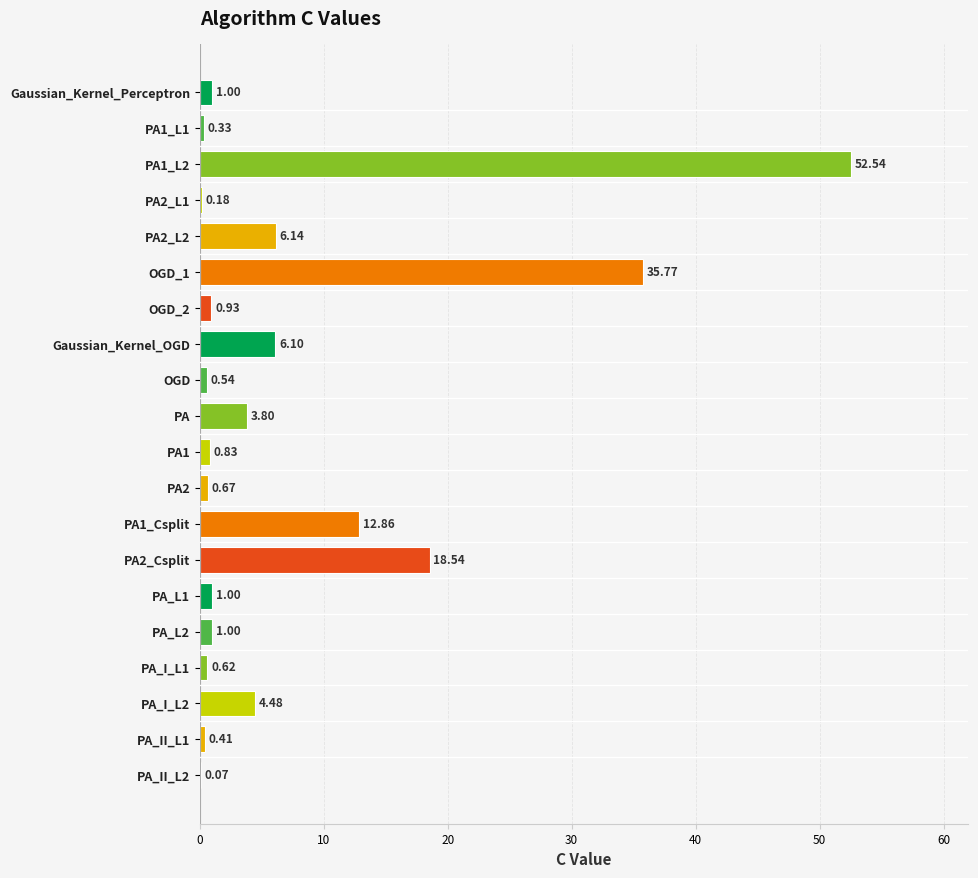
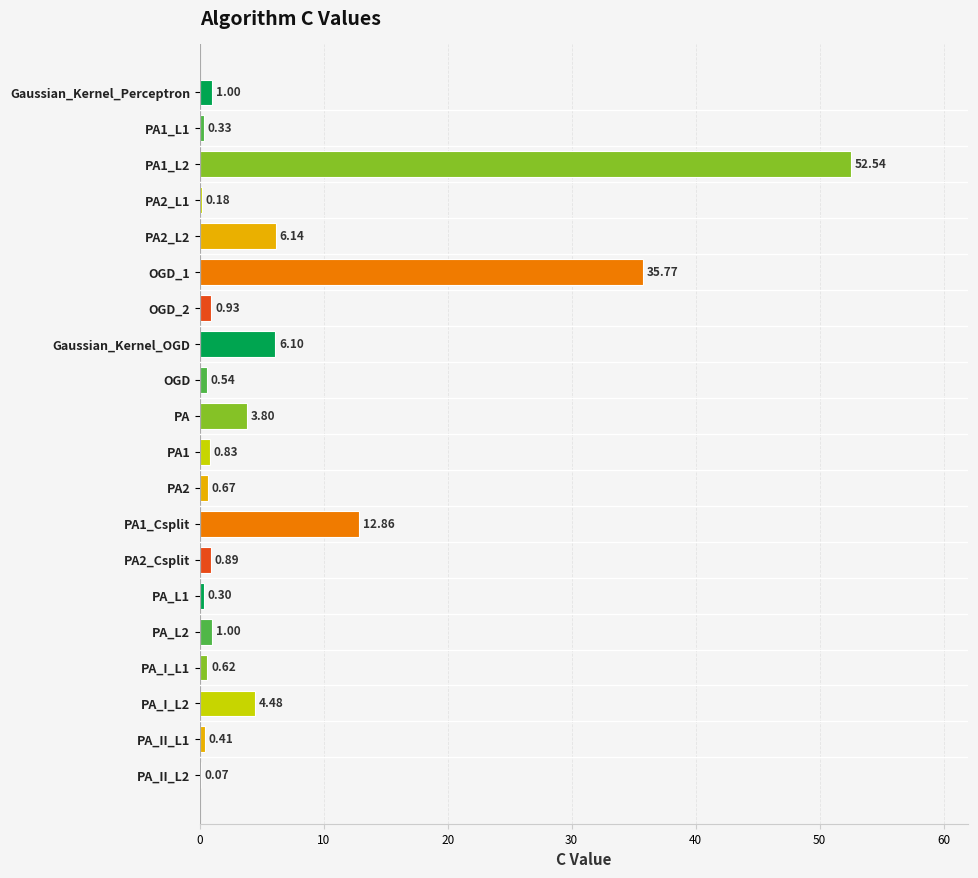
PA2_Csplit: 18.54 -> 0.89
PA_L1: 1.00 -> 0.30
